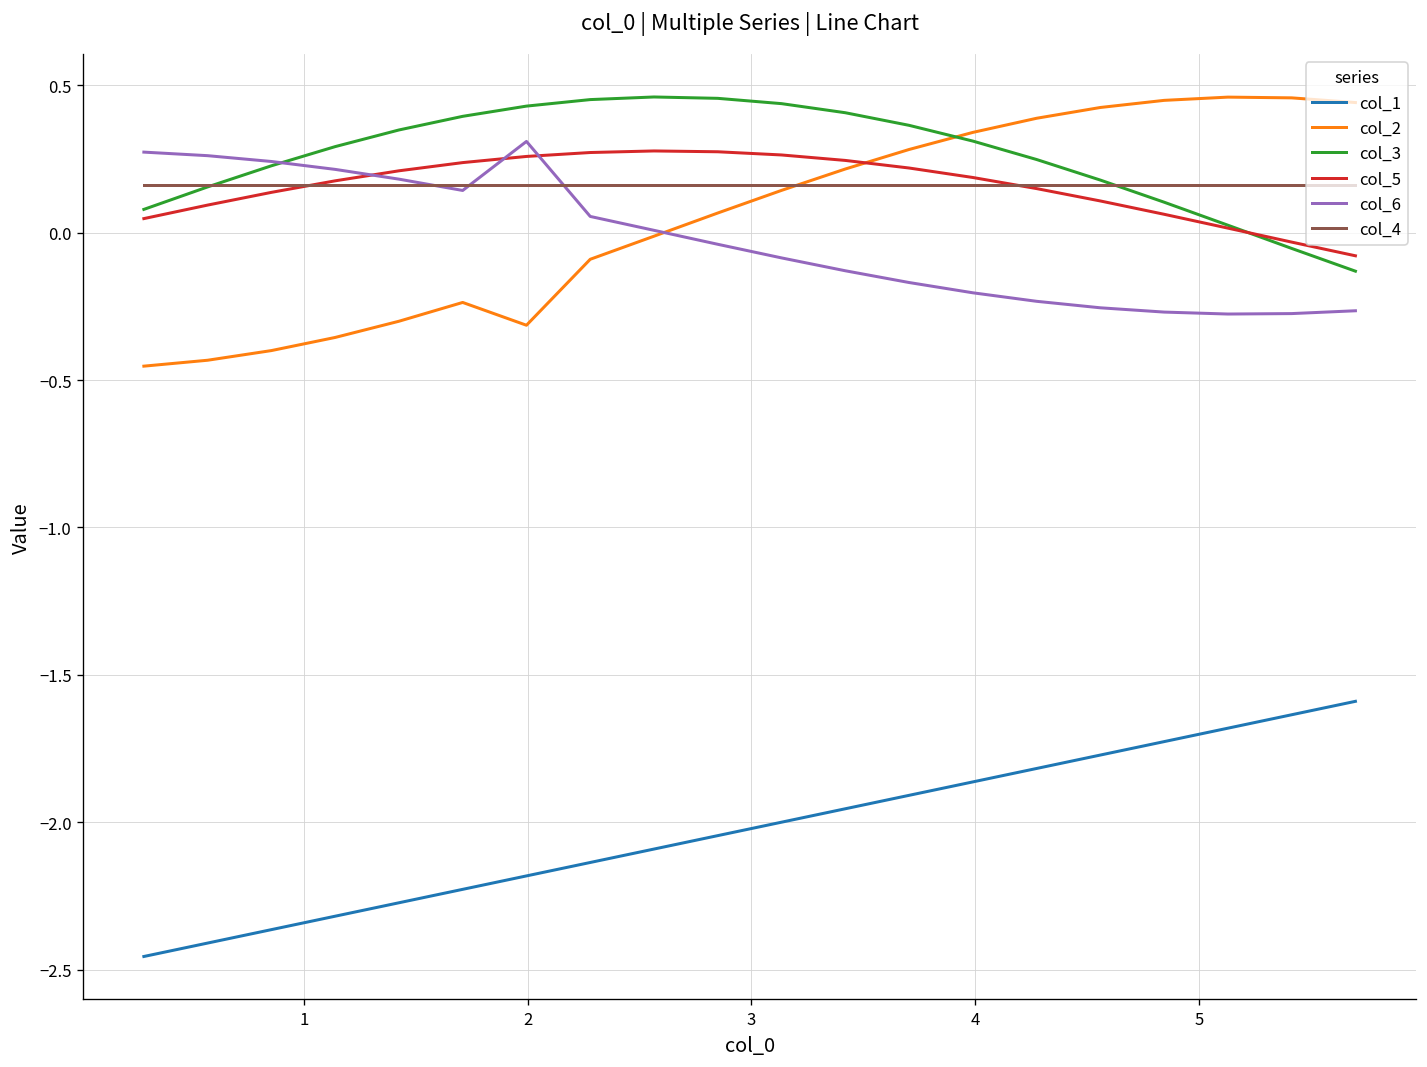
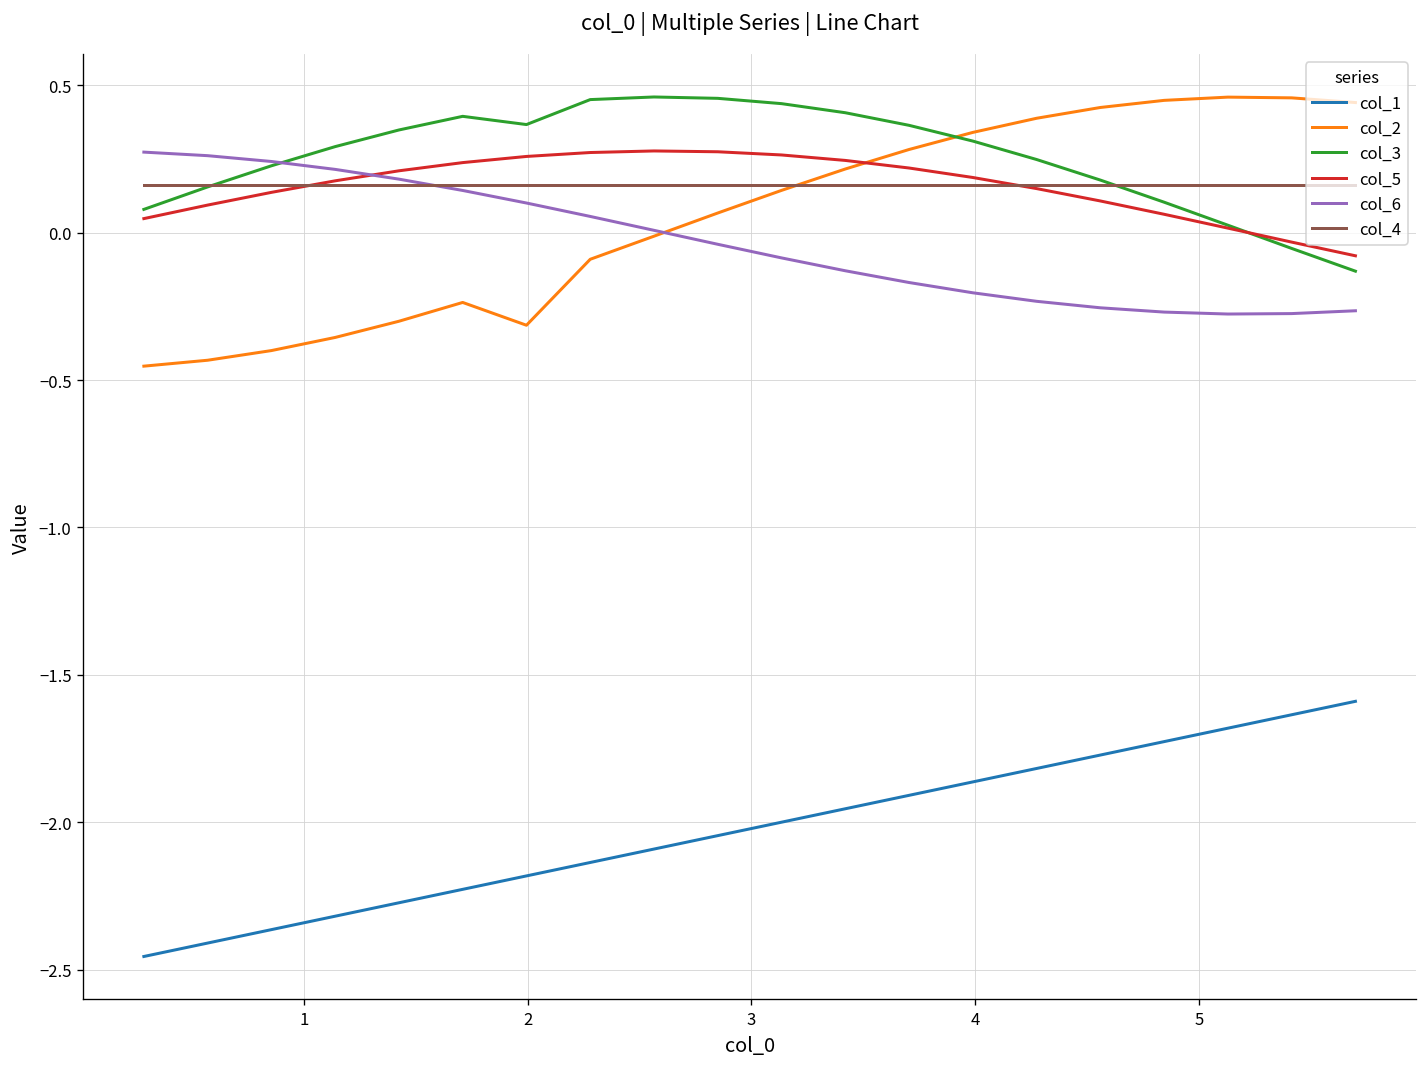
col_3, 2: 0.43 -> 0.37
col_6, 2: 0.31 -> 0.10
